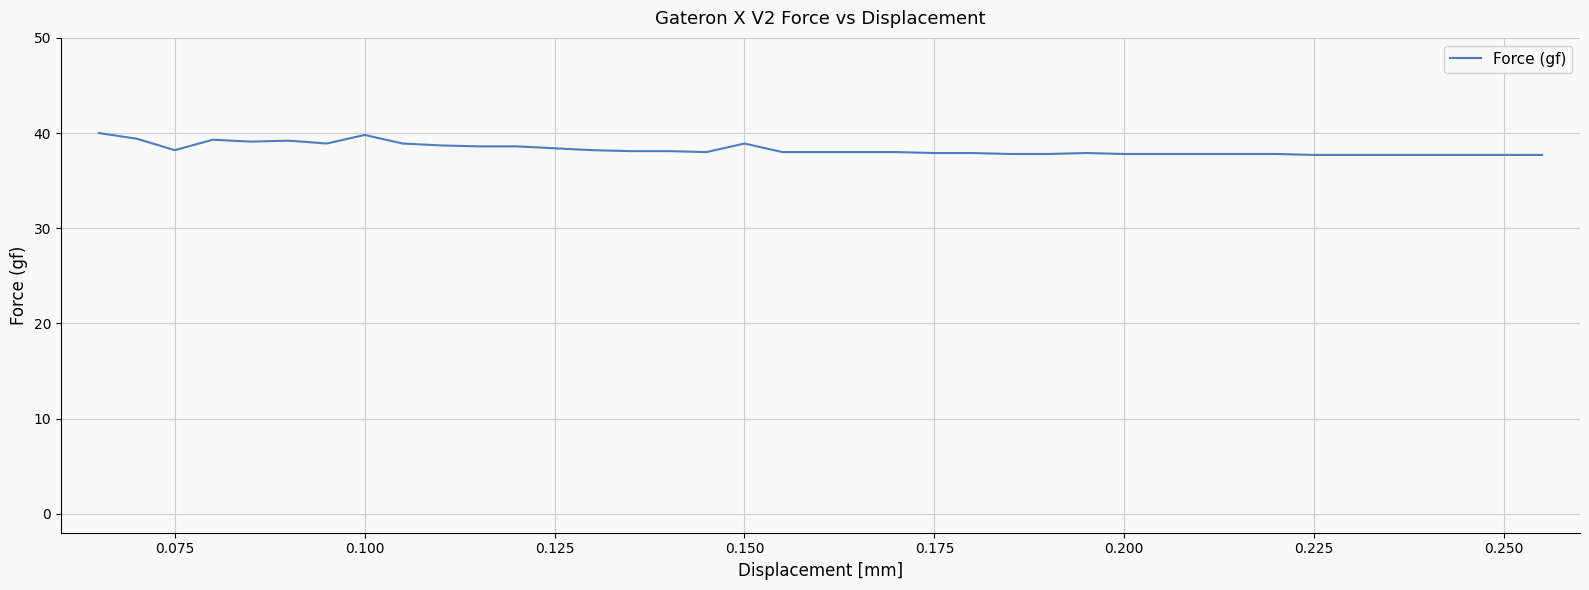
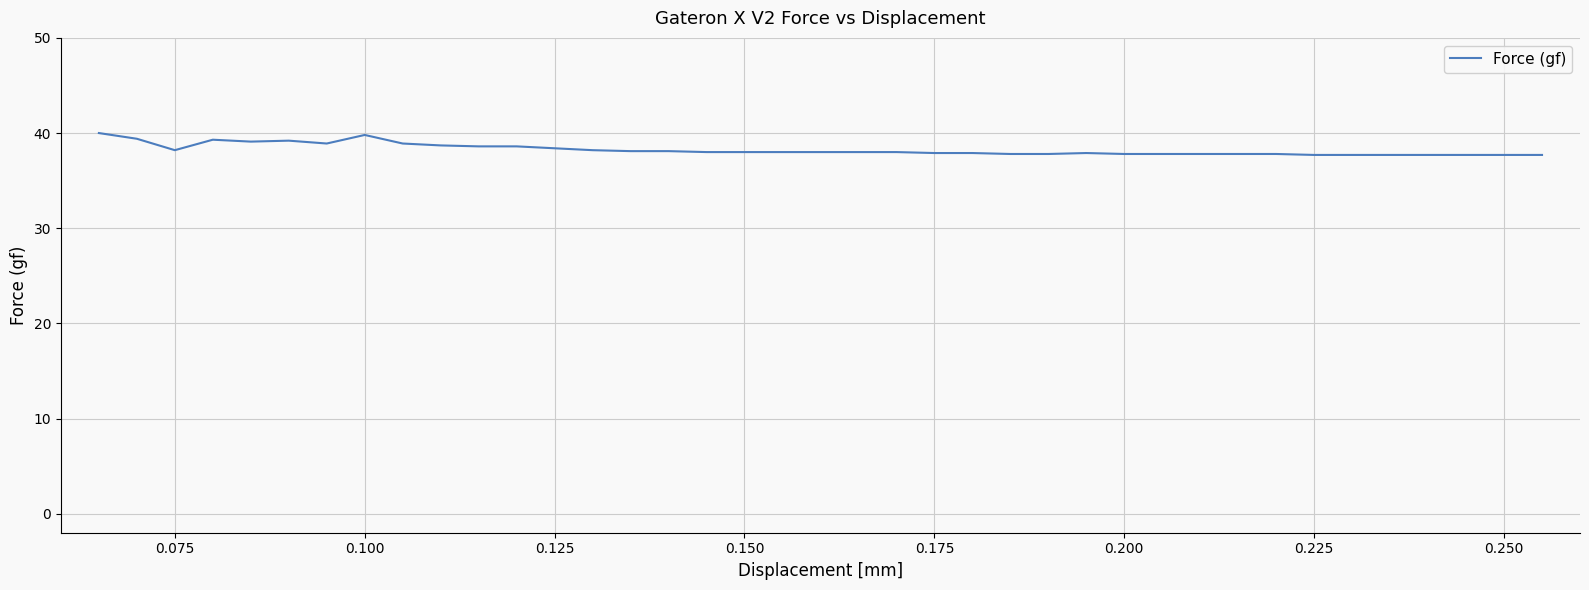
0.150: 39 -> 38
